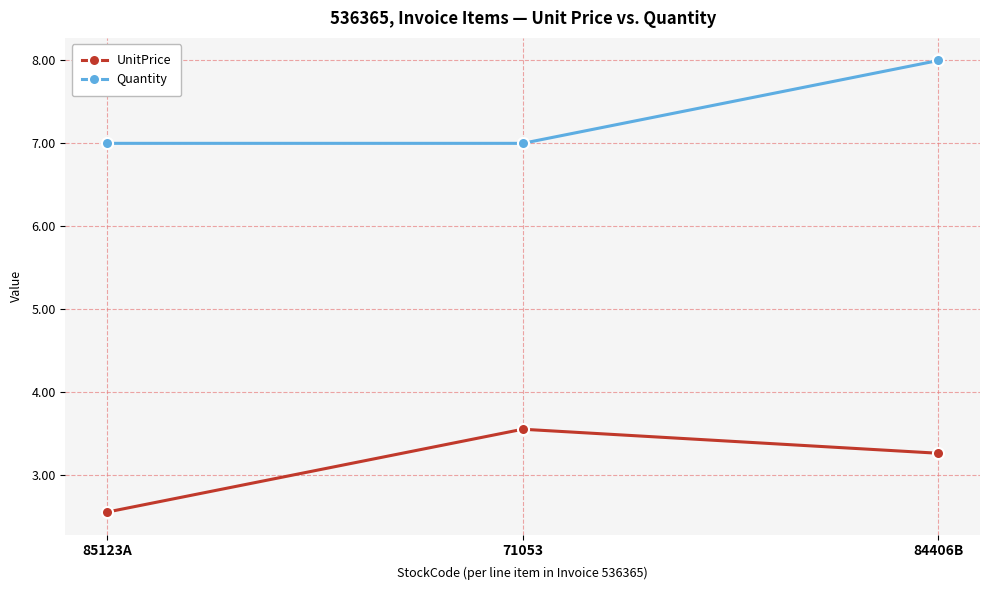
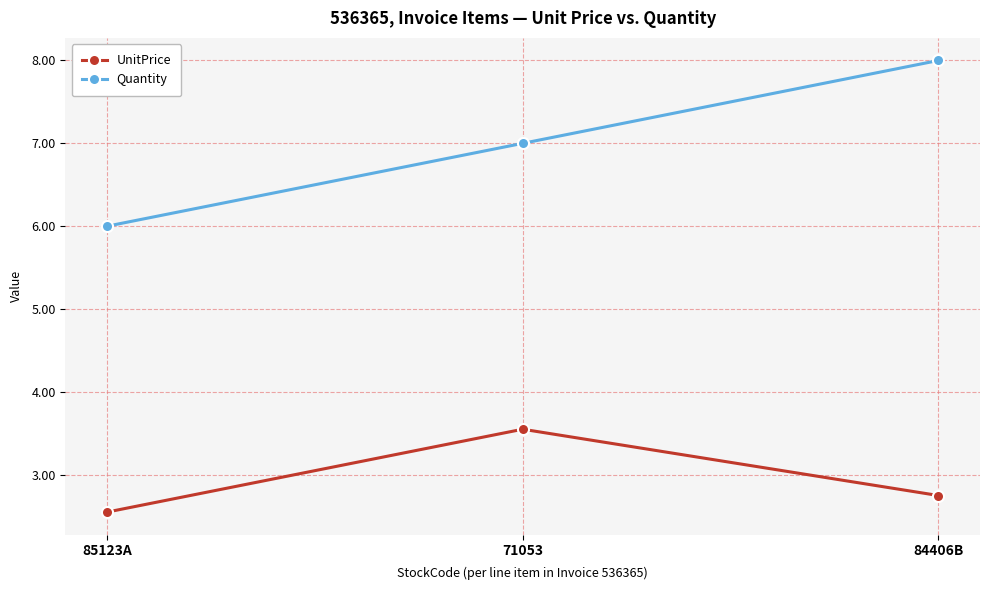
Quantity, 85123A: 7 -> 6
UnitPrice, 84406B: 3.3 -> 2.8
